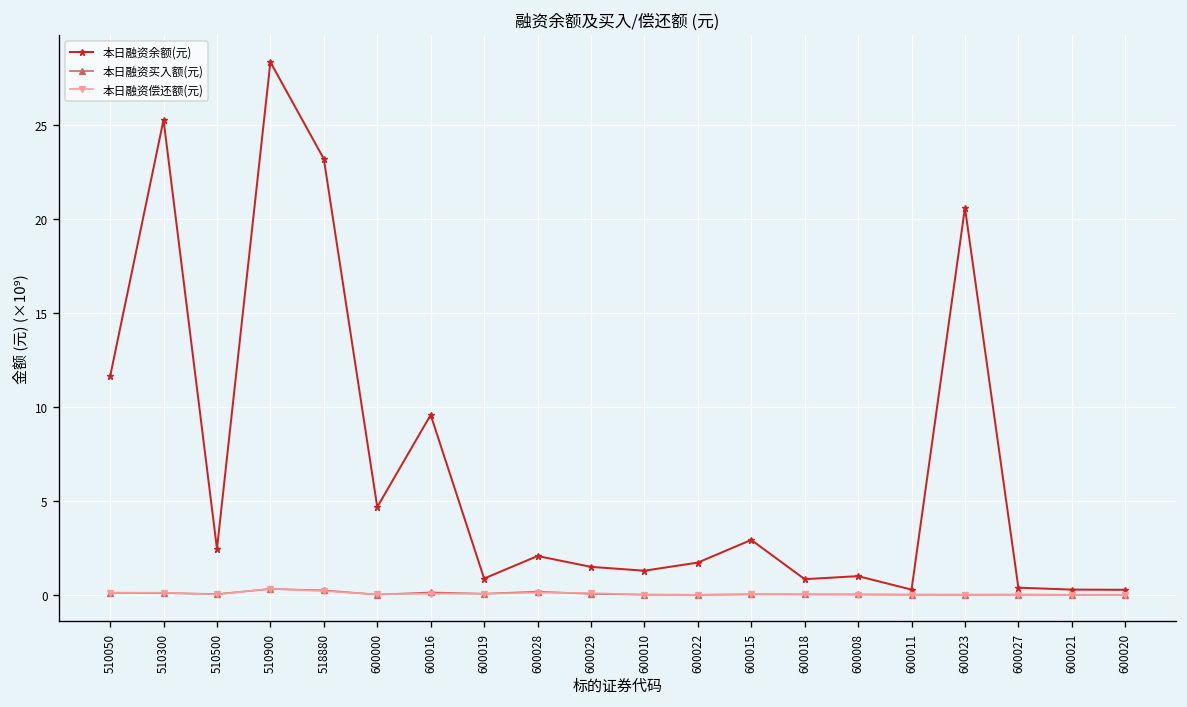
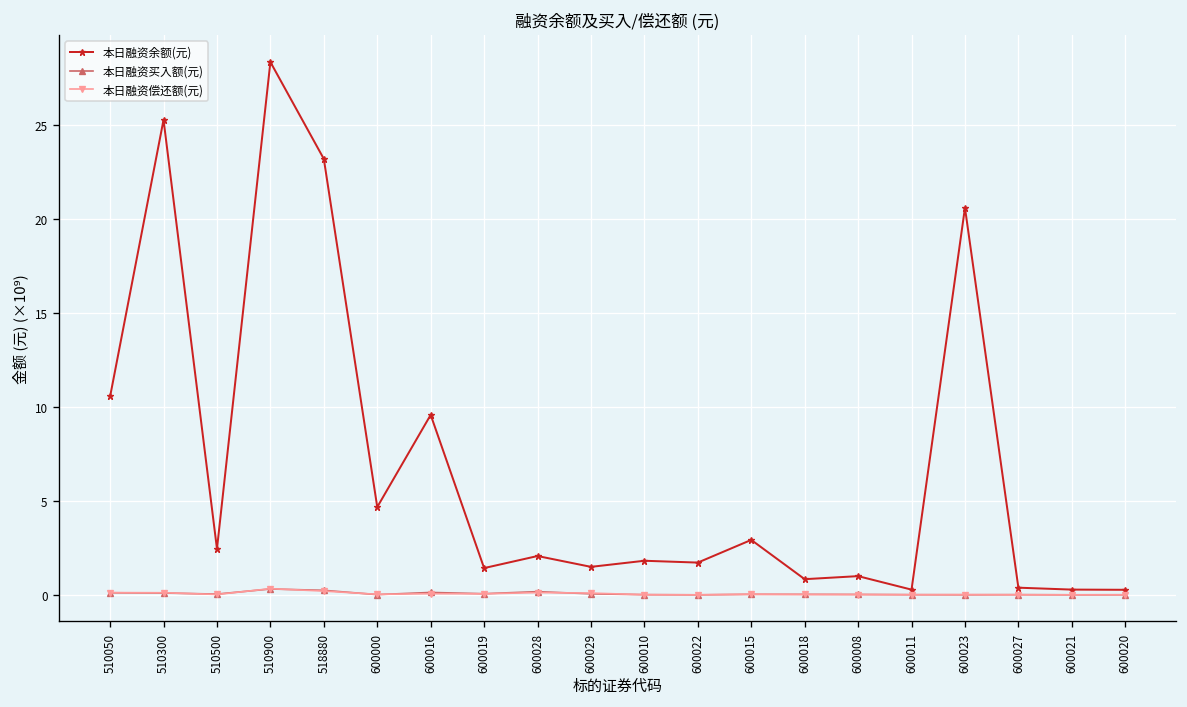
本日融资余额(元), 510050: 11.6 -> 10.6
本日融资余额(元), 600019: 0.9 -> 1.4
本日融资余额(元), 600010: 1.3 -> 1.8
